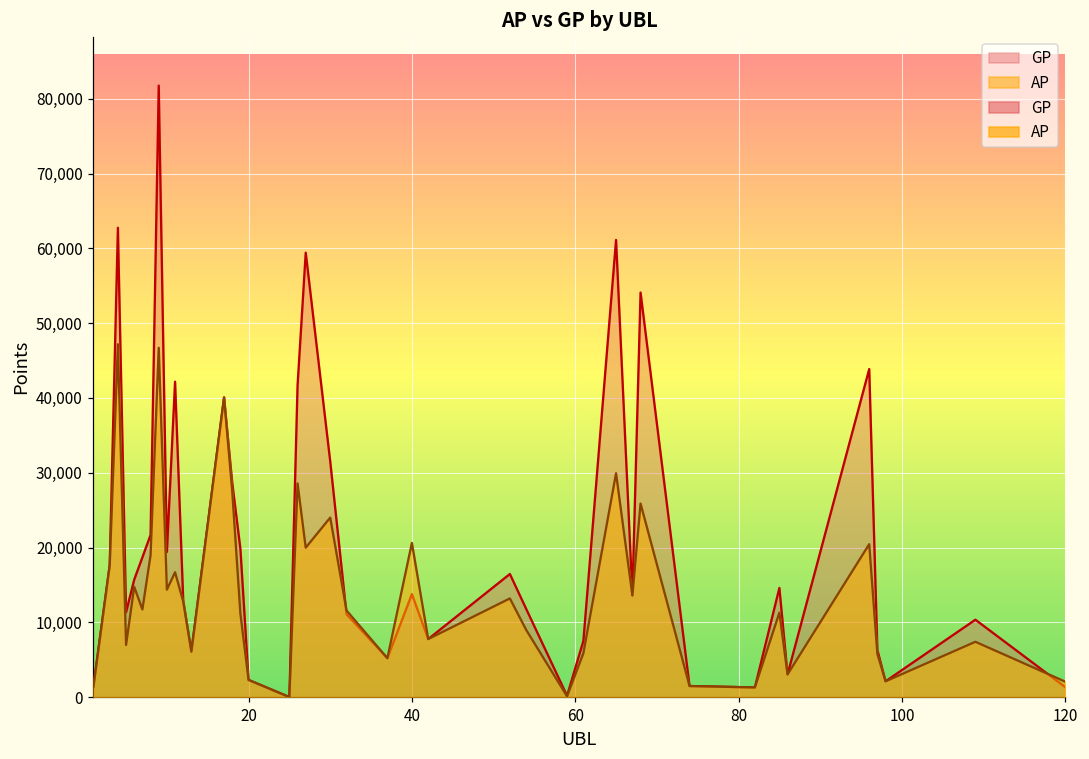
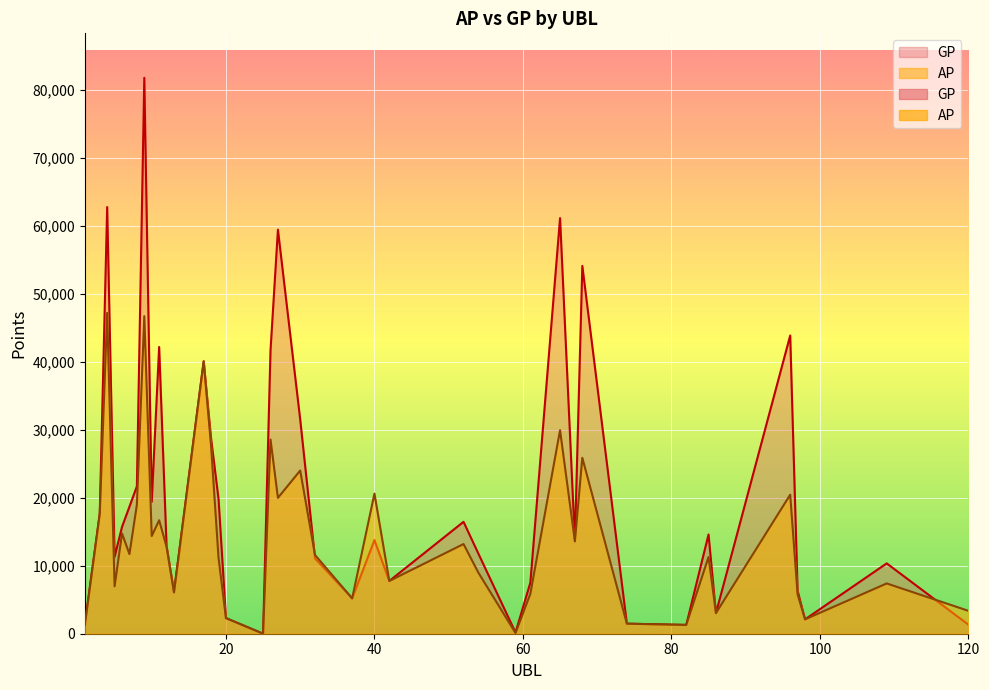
AP, 120: 2,000 -> 3,000
